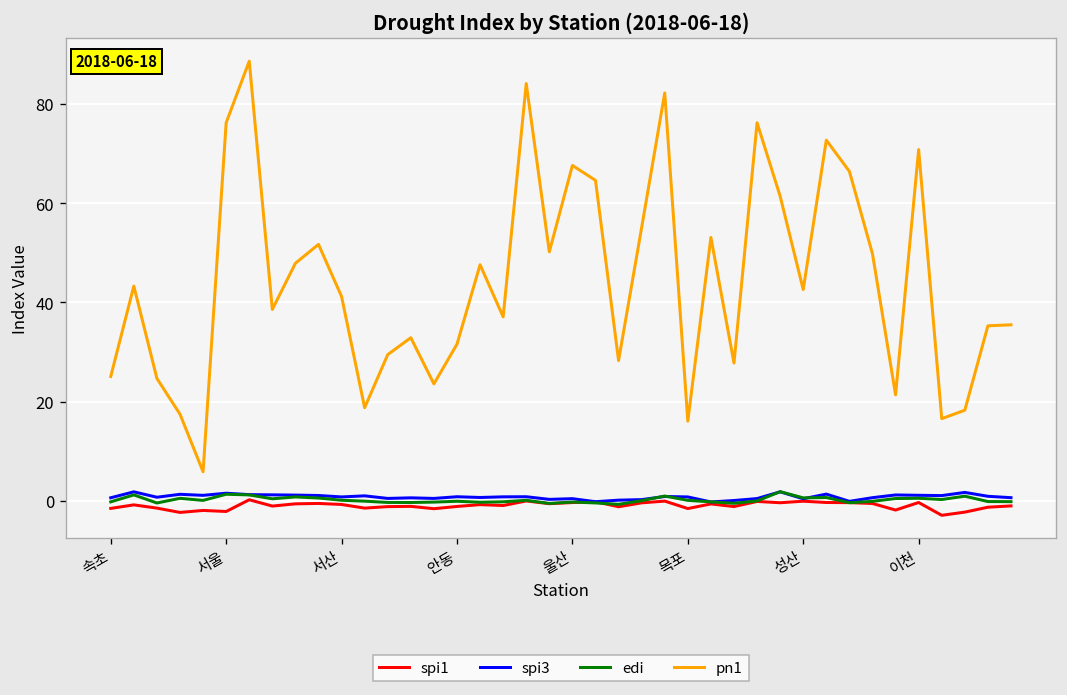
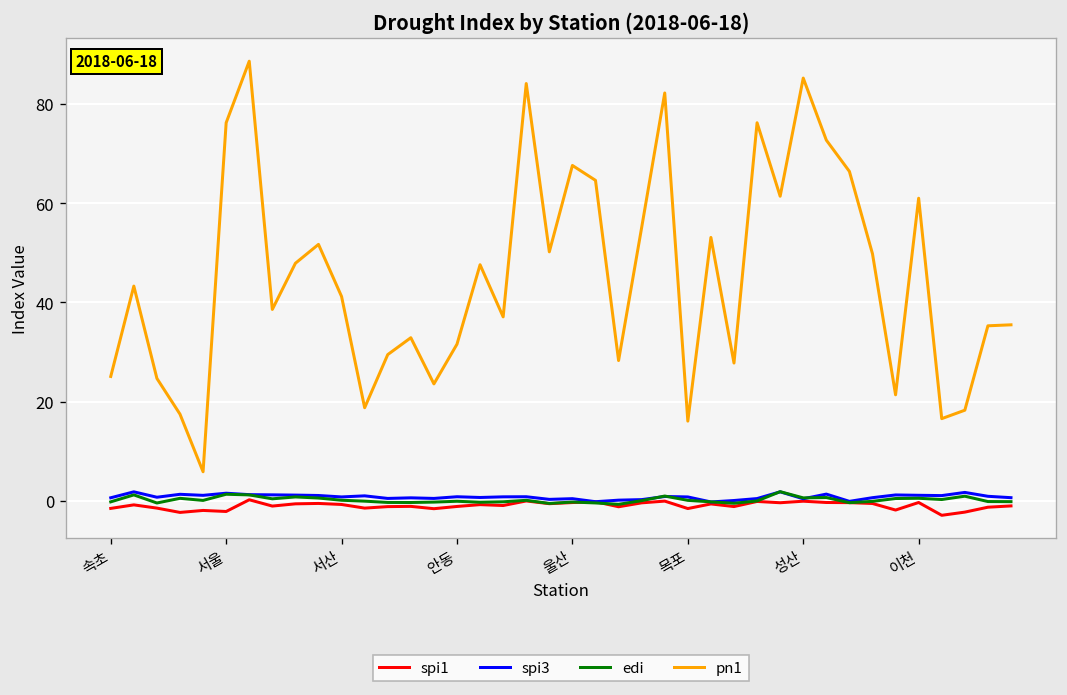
pn1, 성산: 43 -> 85
pn1, 이천: 71 -> 61
